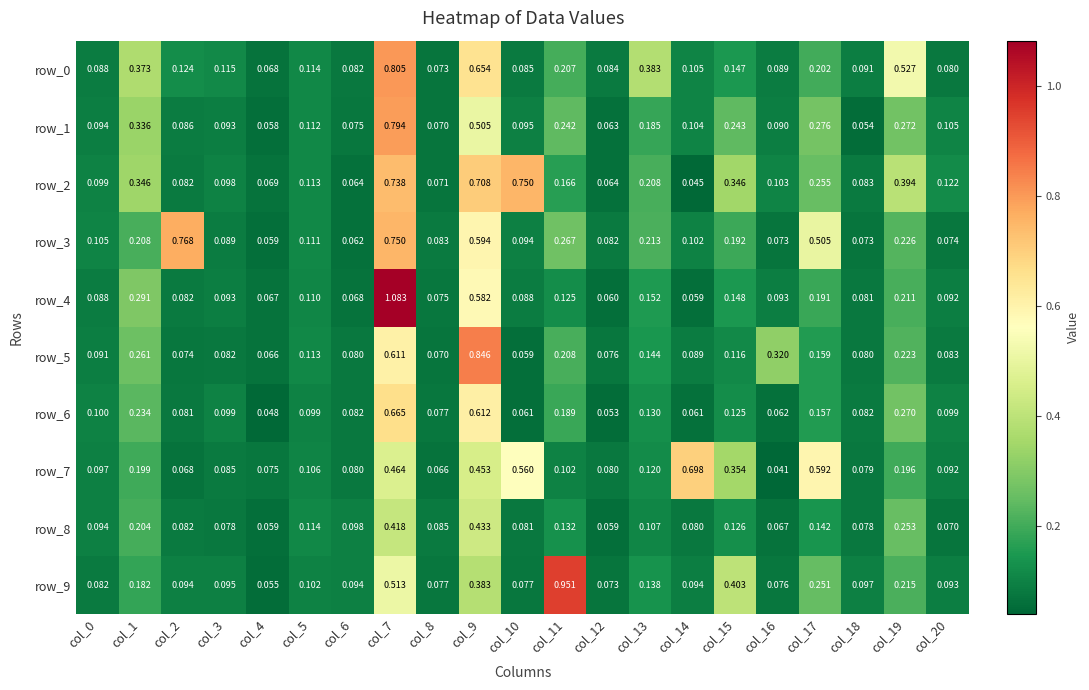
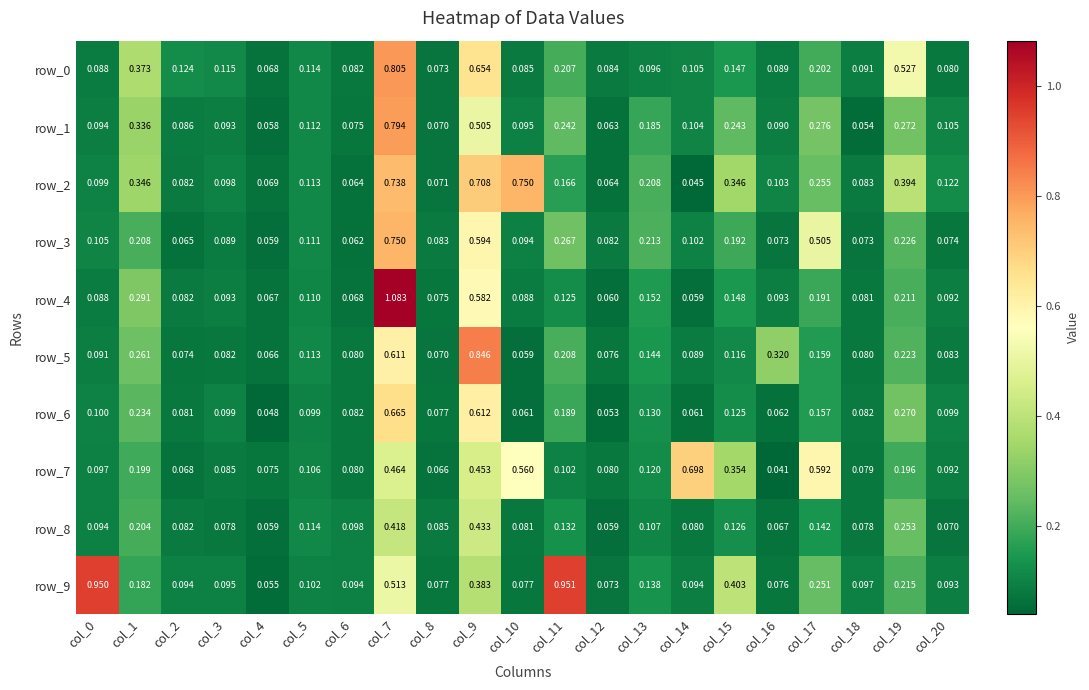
row_0, col_13: 0.383 -> 0.096
row_3, col_2: 0.768 -> 0.065
row_9, col_0: 0.082 -> 0.950
